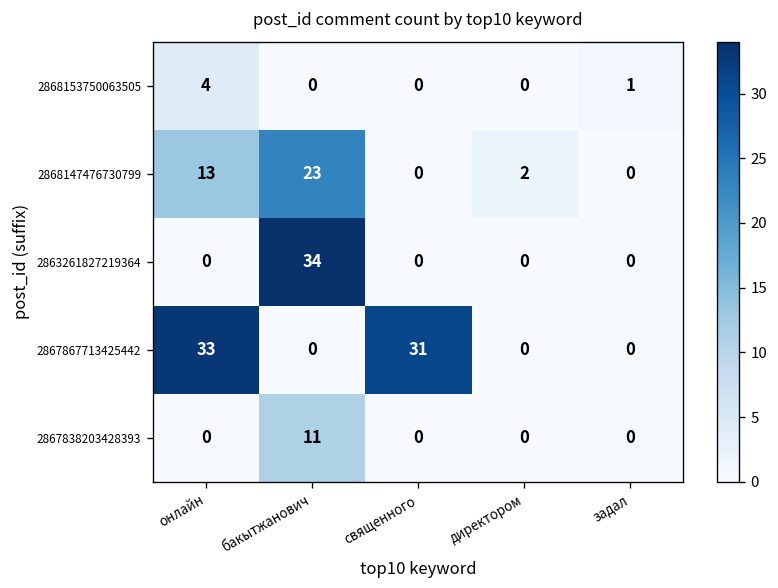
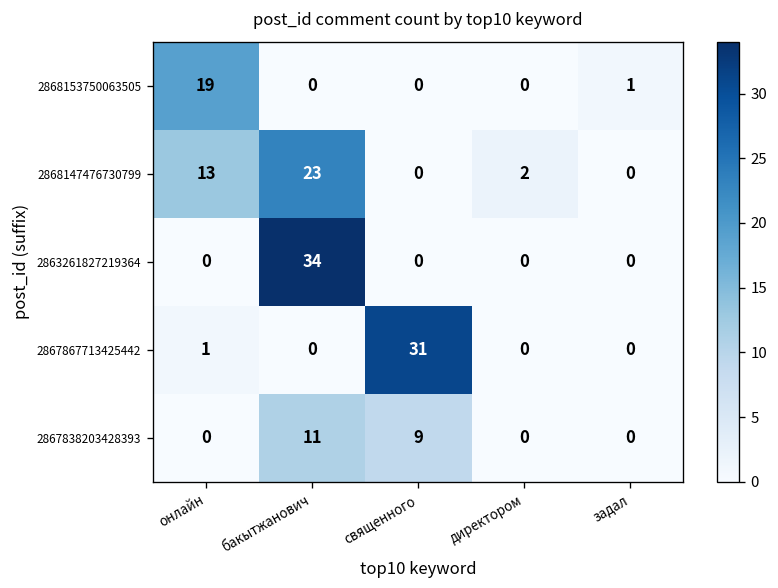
2868153750063505, онлайн: 4 -> 19
2867867713425442, онлайн: 33 -> 1
2867838203428393, священного: 0 -> 9
